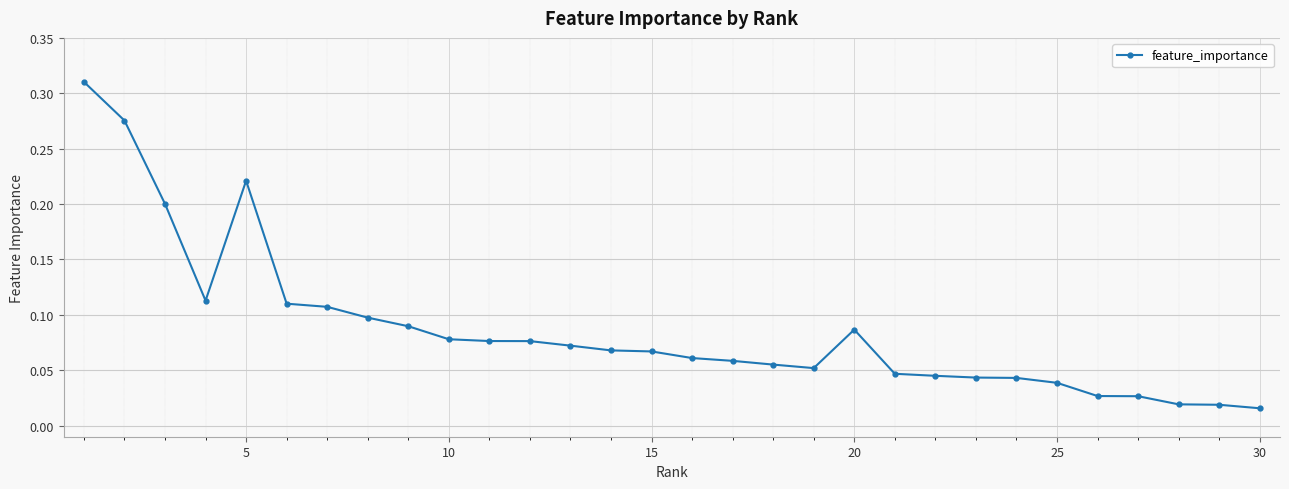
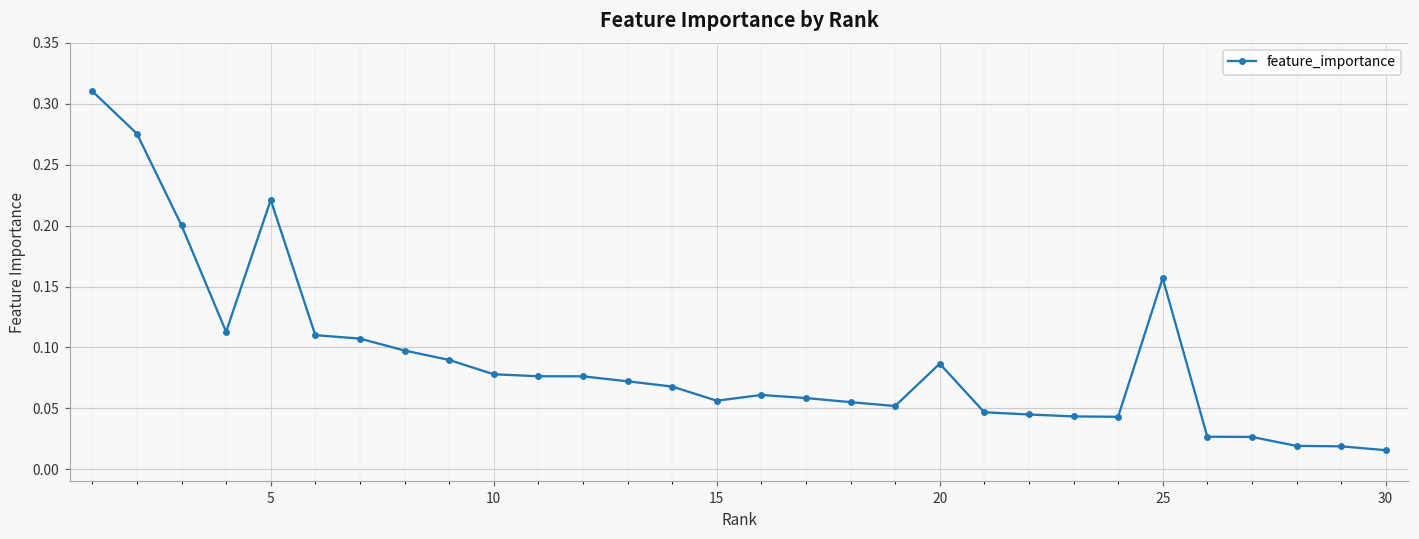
15: 0.067 -> 0.056
25: 0.039 -> 0.157
